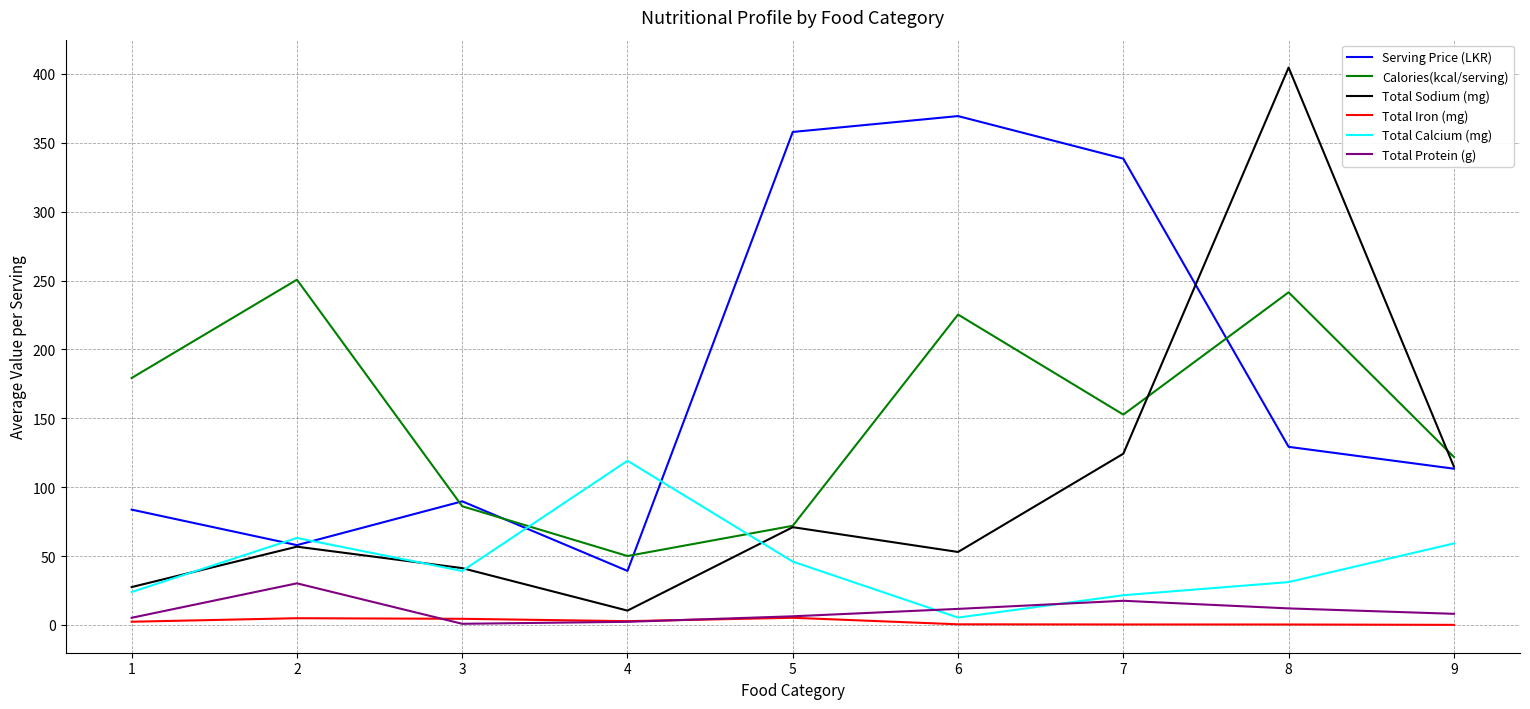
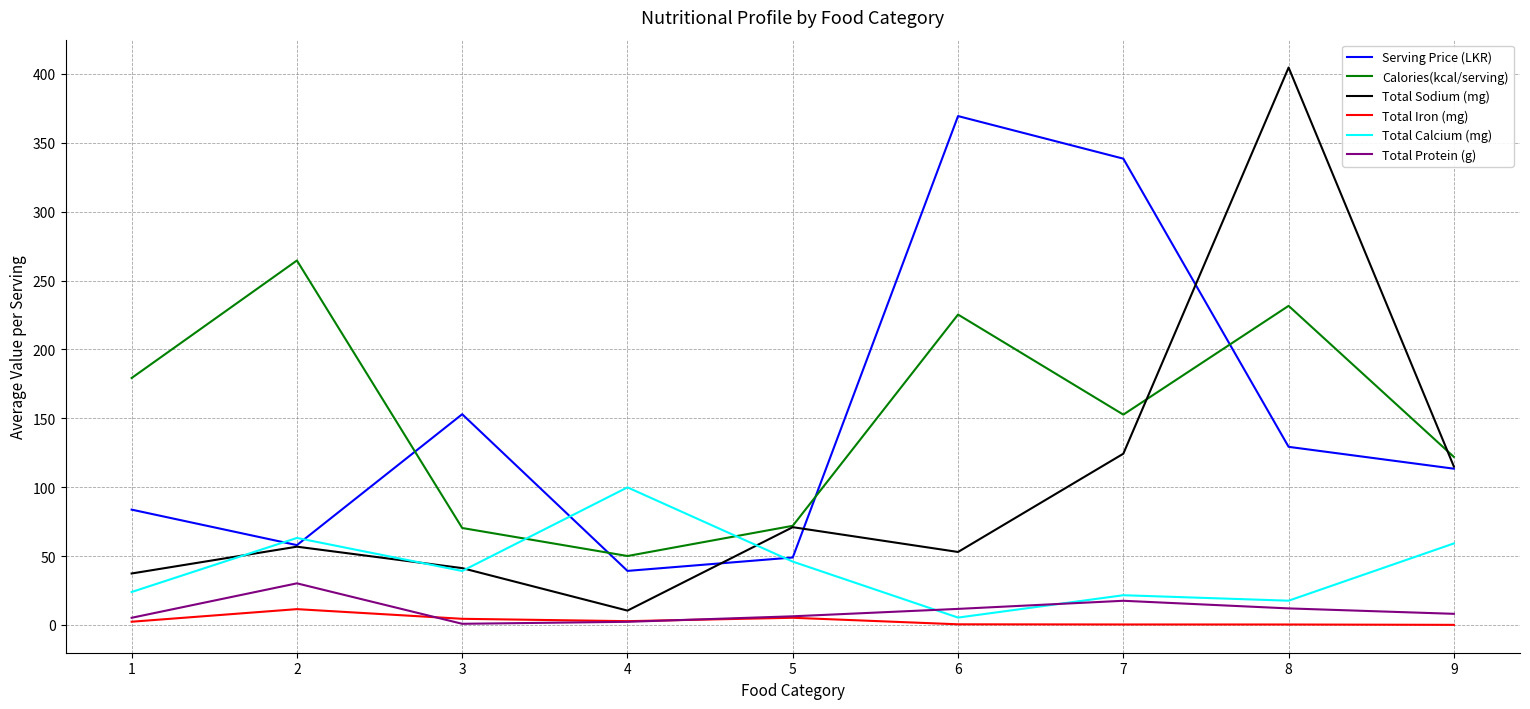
Total Sodium (mg), 1: 28 -> 37
Calories(kcal/serving), 2: 251 -> 265
Total Iron (mg), 2: 5 -> 12
Serving Price (LKR), 3: 90 -> 153
Calories(kcal/serving), 3: 86 -> 70
Total Calcium (mg), 4: 119 -> 100
Serving Price (LKR), 5: 358 -> 49
Calories(kcal/serving), 8: 241 -> 232
Total Calcium (mg), 8: 31 -> 18
